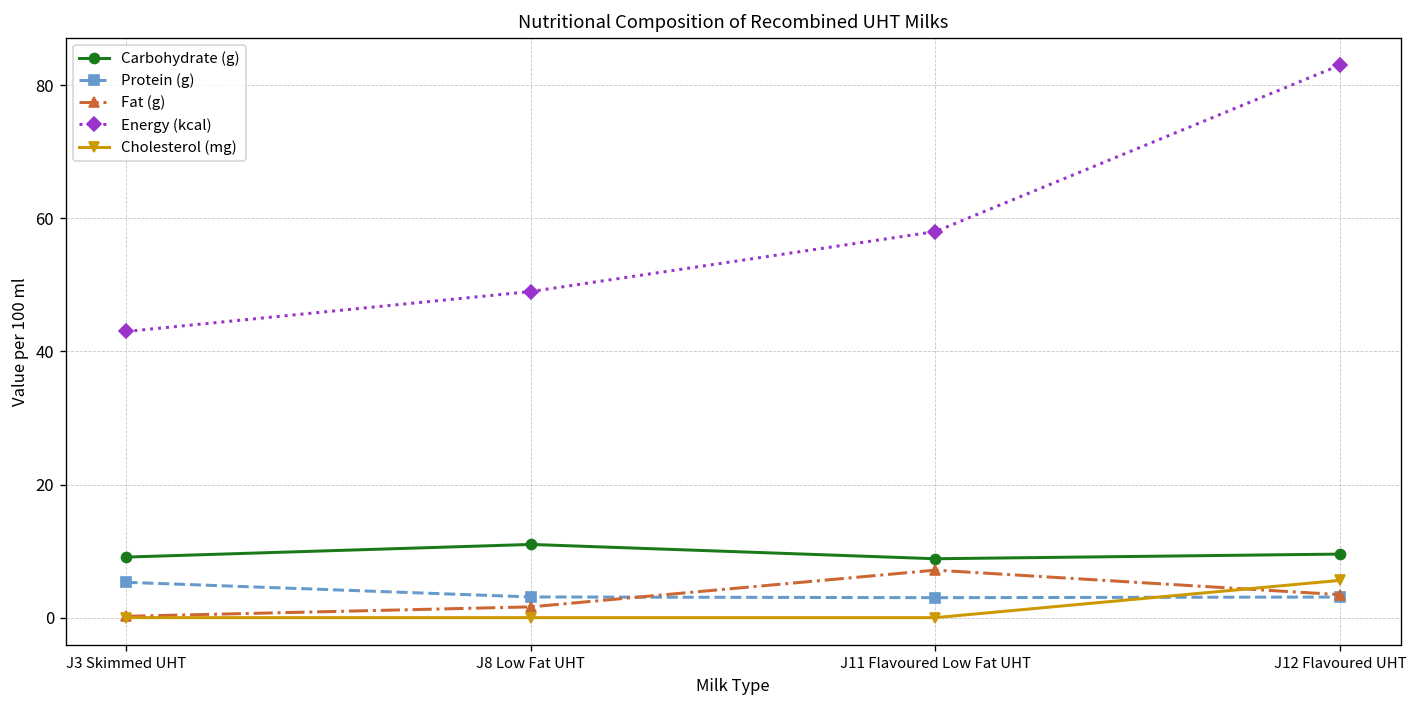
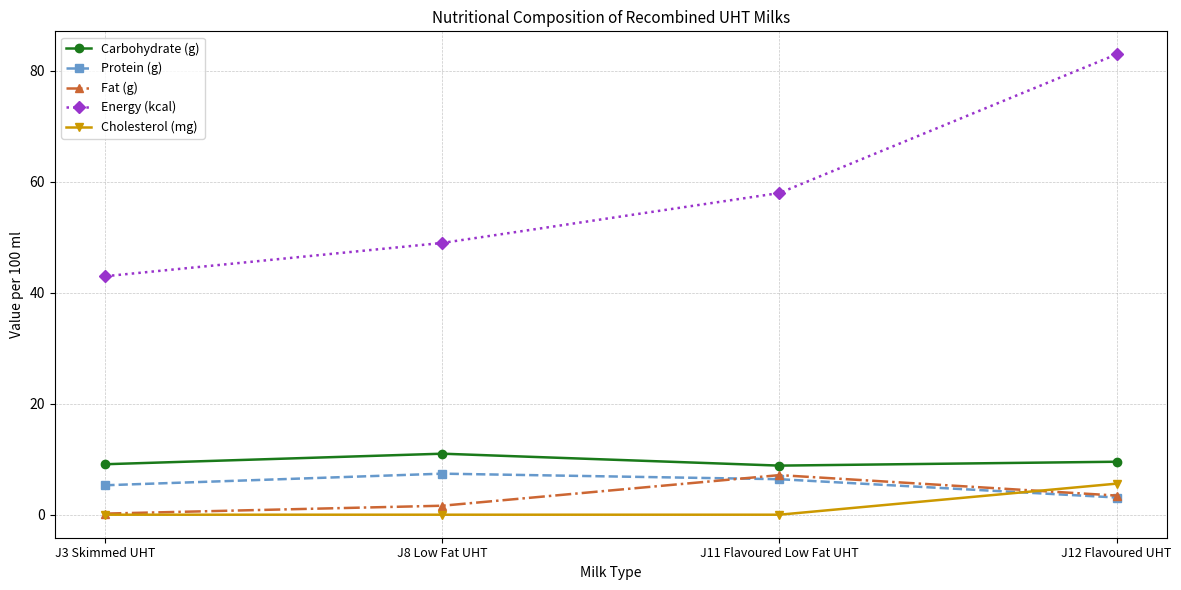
Protein (g), J8 Low Fat UHT: 3 -> 7
Protein (g), J11 Flavoured Low Fat UHT: 3 -> 6
